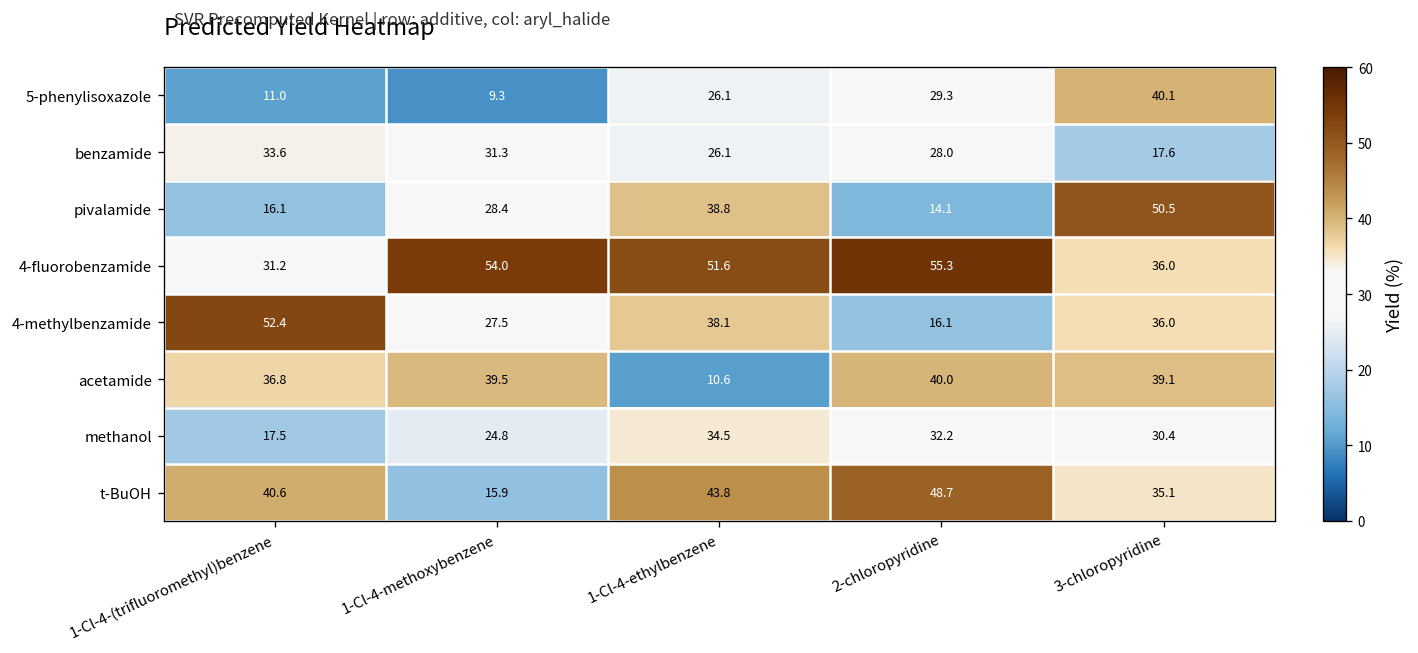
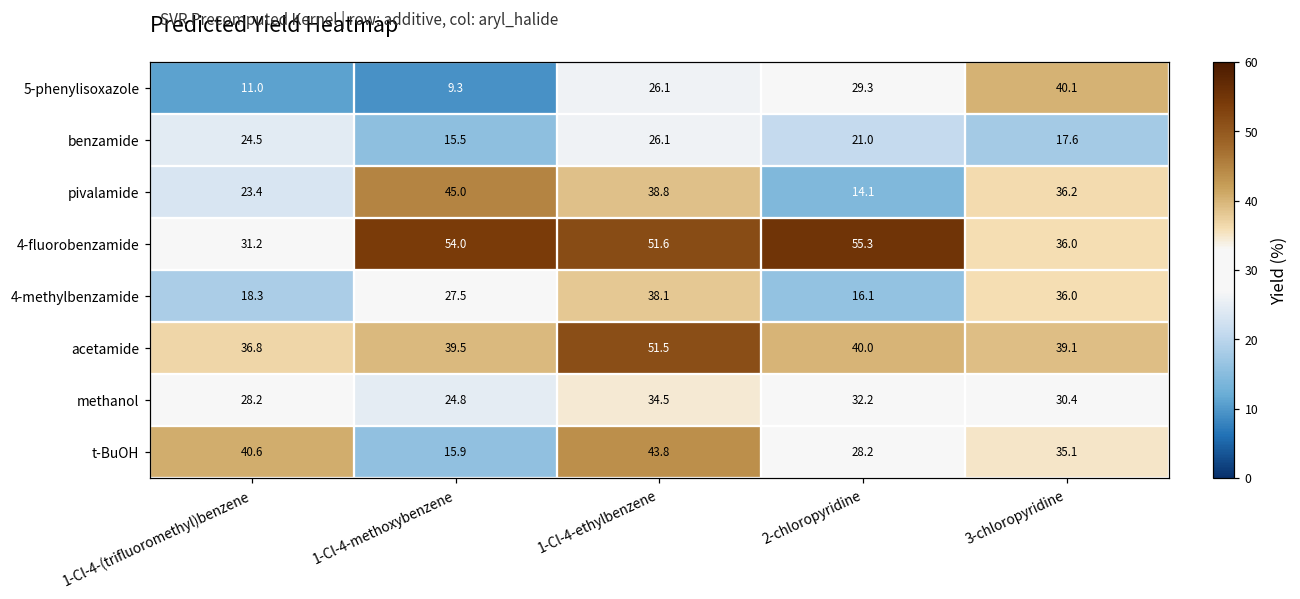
benzamide, 1-Cl-4-(trifluoromethyl)benzene: 33.6 -> 24.5
benzamide, 1-Cl-4-methoxybenzene: 31.3 -> 15.5
benzamide, 2-chloropyridine: 28.0 -> 21.0
pivalamide, 1-Cl-4-(trifluoromethyl)benzene: 16.1 -> 23.4
pivalamide, 1-Cl-4-methoxybenzene: 28.4 -> 45.0
pivalamide, 3-chloropyridine: 50.5 -> 36.2
4-methylbenzamide, 1-Cl-4-(trifluoromethyl)benzene: 52.4 -> 18.3
acetamide, 1-Cl-4-ethylbenzene: 10.6 -> 51.5
methanol, 1-Cl-4-(trifluoromethyl)benzene: 17.5 -> 28.2
t-BuOH, 2-chloropyridine: 48.7 -> 28.2
